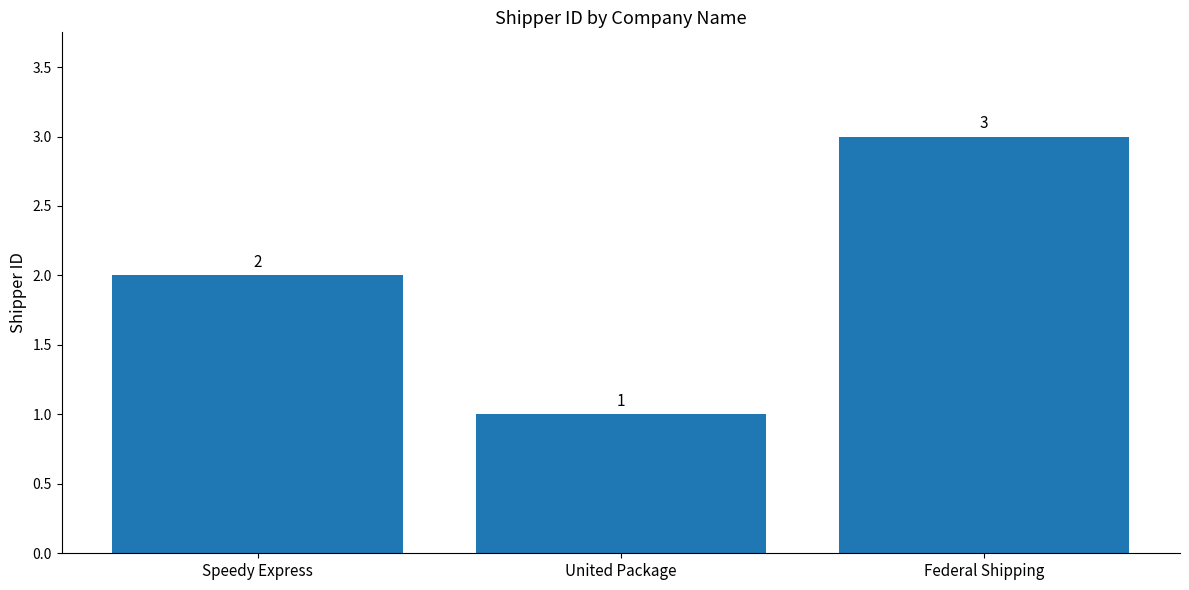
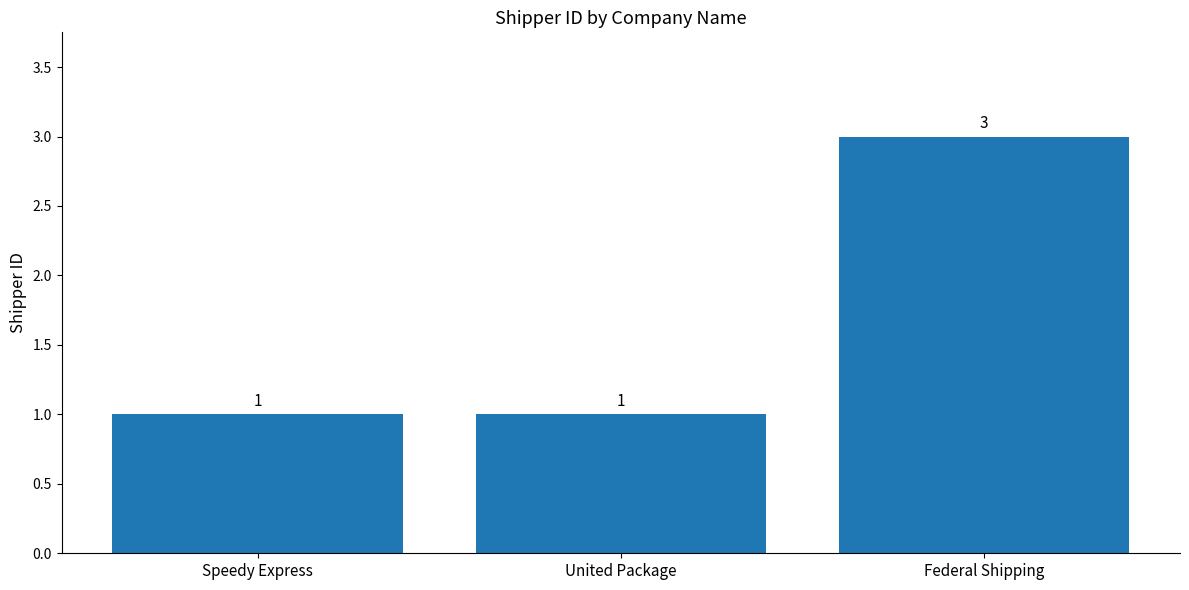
Speedy Express: 2 -> 1
